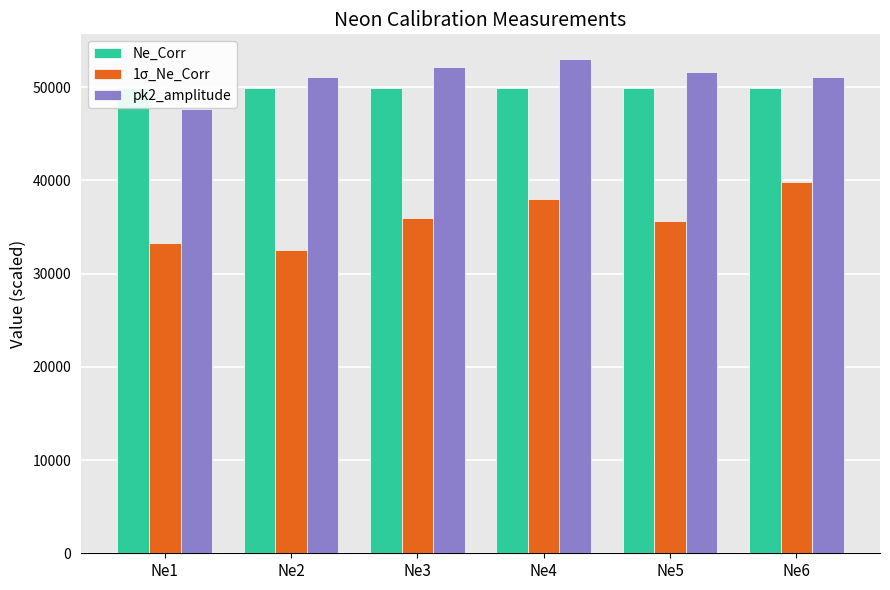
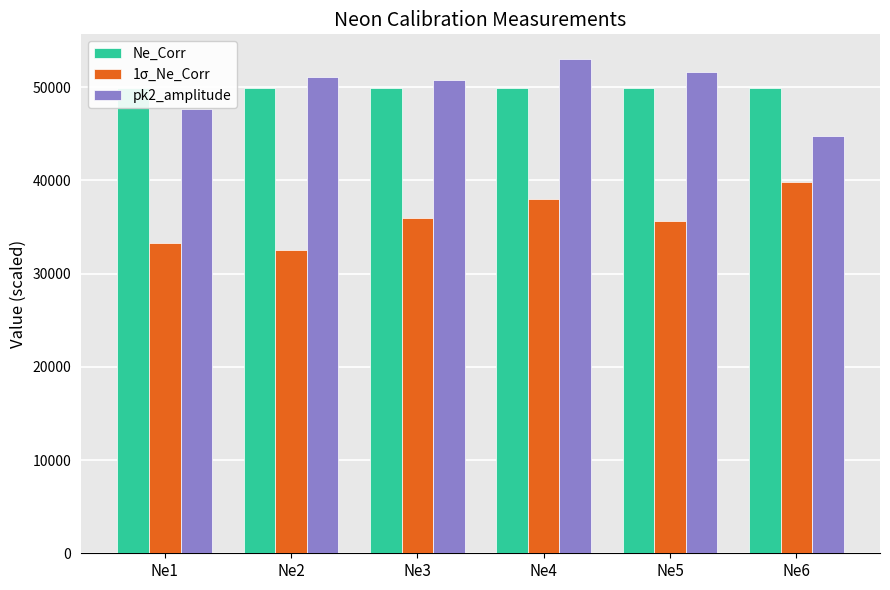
pk2_amplitude, Ne3: 52000 -> 51000
pk2_amplitude, Ne6: 51000 -> 45000
